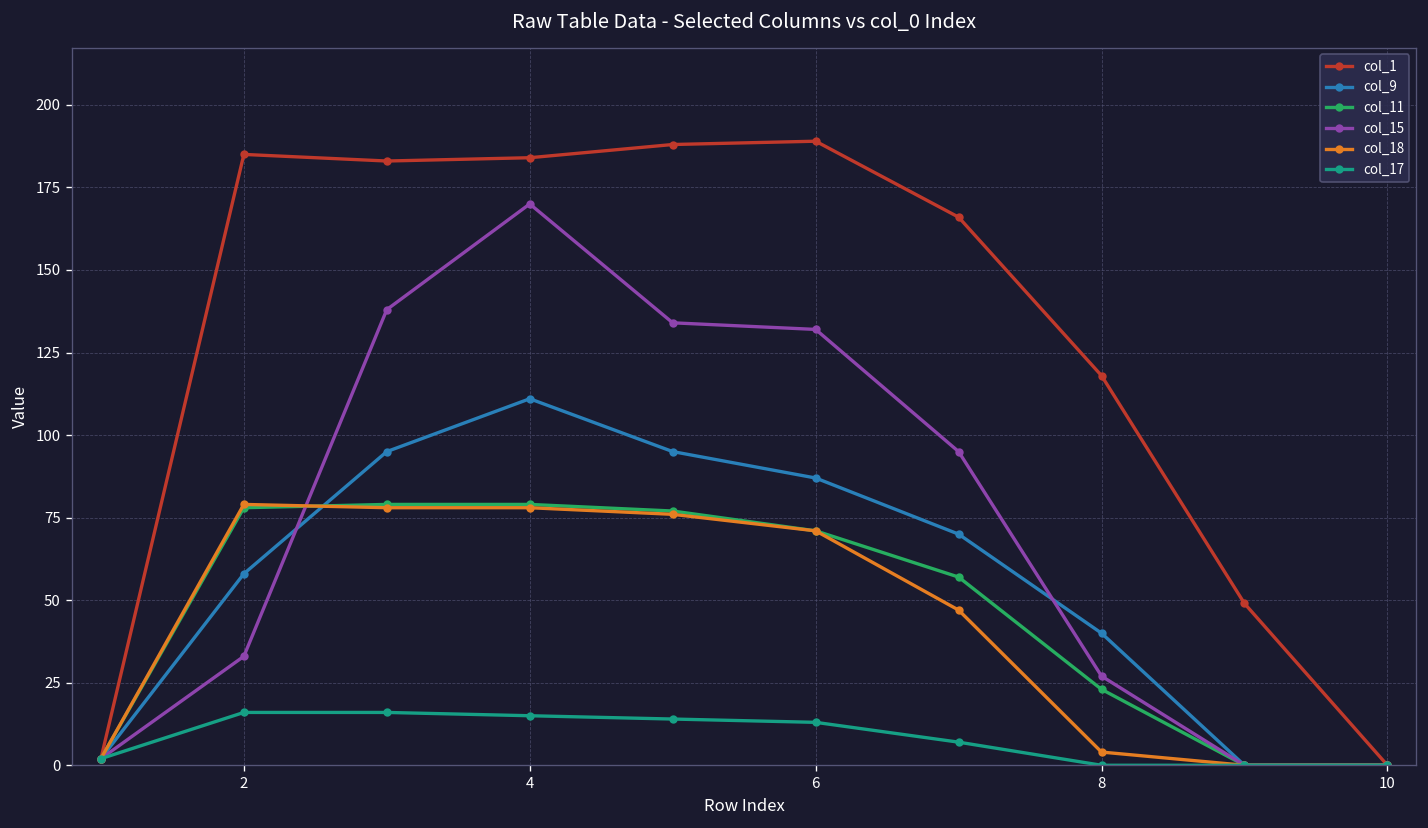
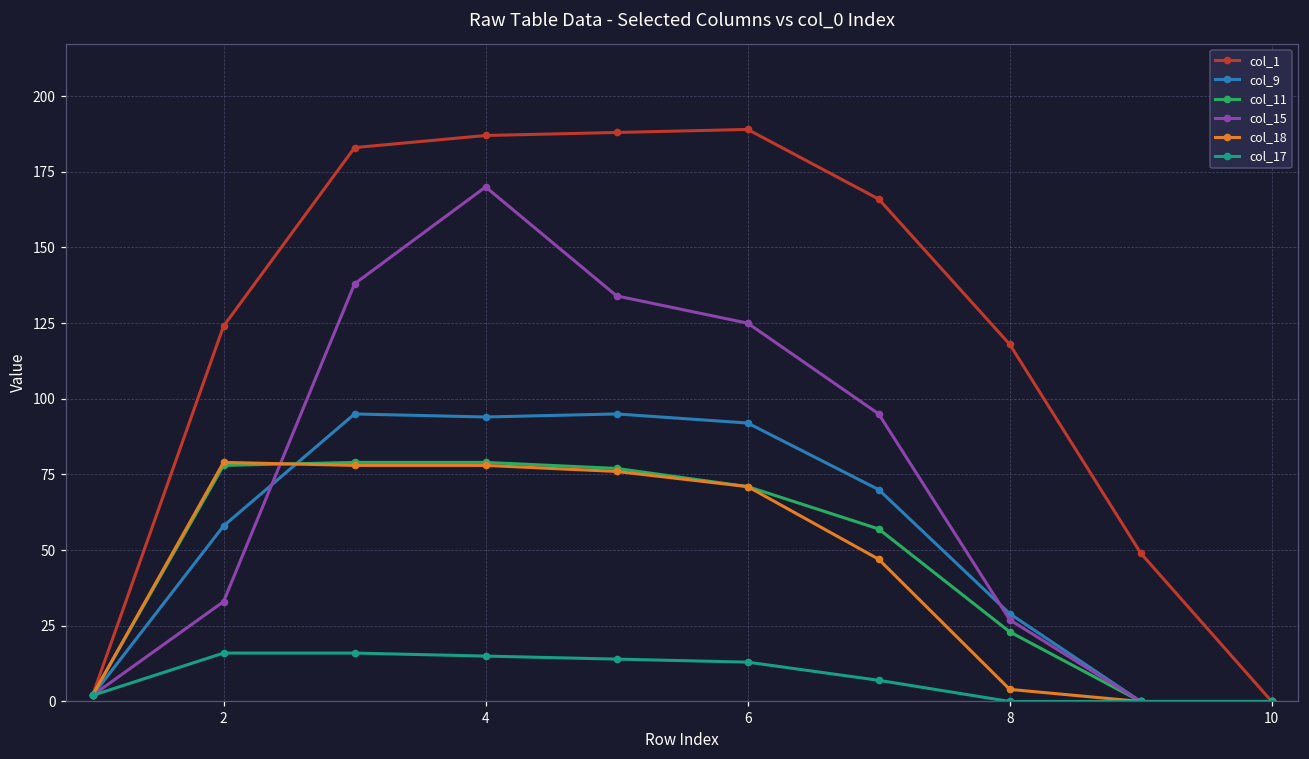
col_1, 2: 185 -> 124
col_1, 4: 184 -> 187
col_9, 4: 111 -> 94
col_9, 6: 87 -> 92
col_15, 6: 132 -> 125
col_9, 8: 40 -> 29
